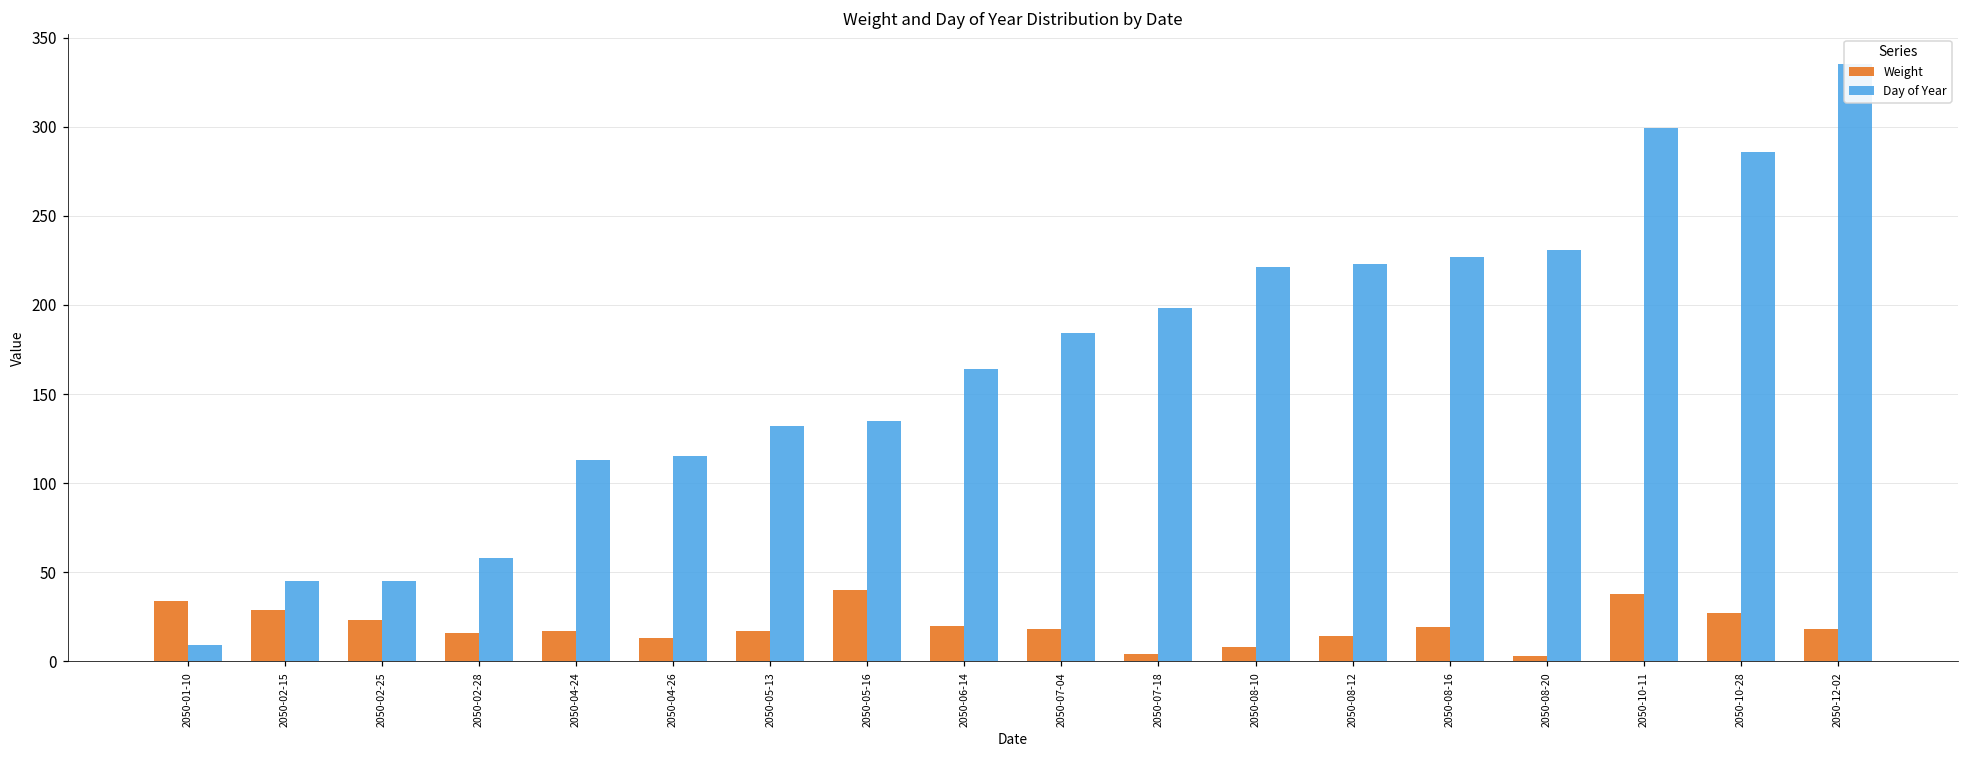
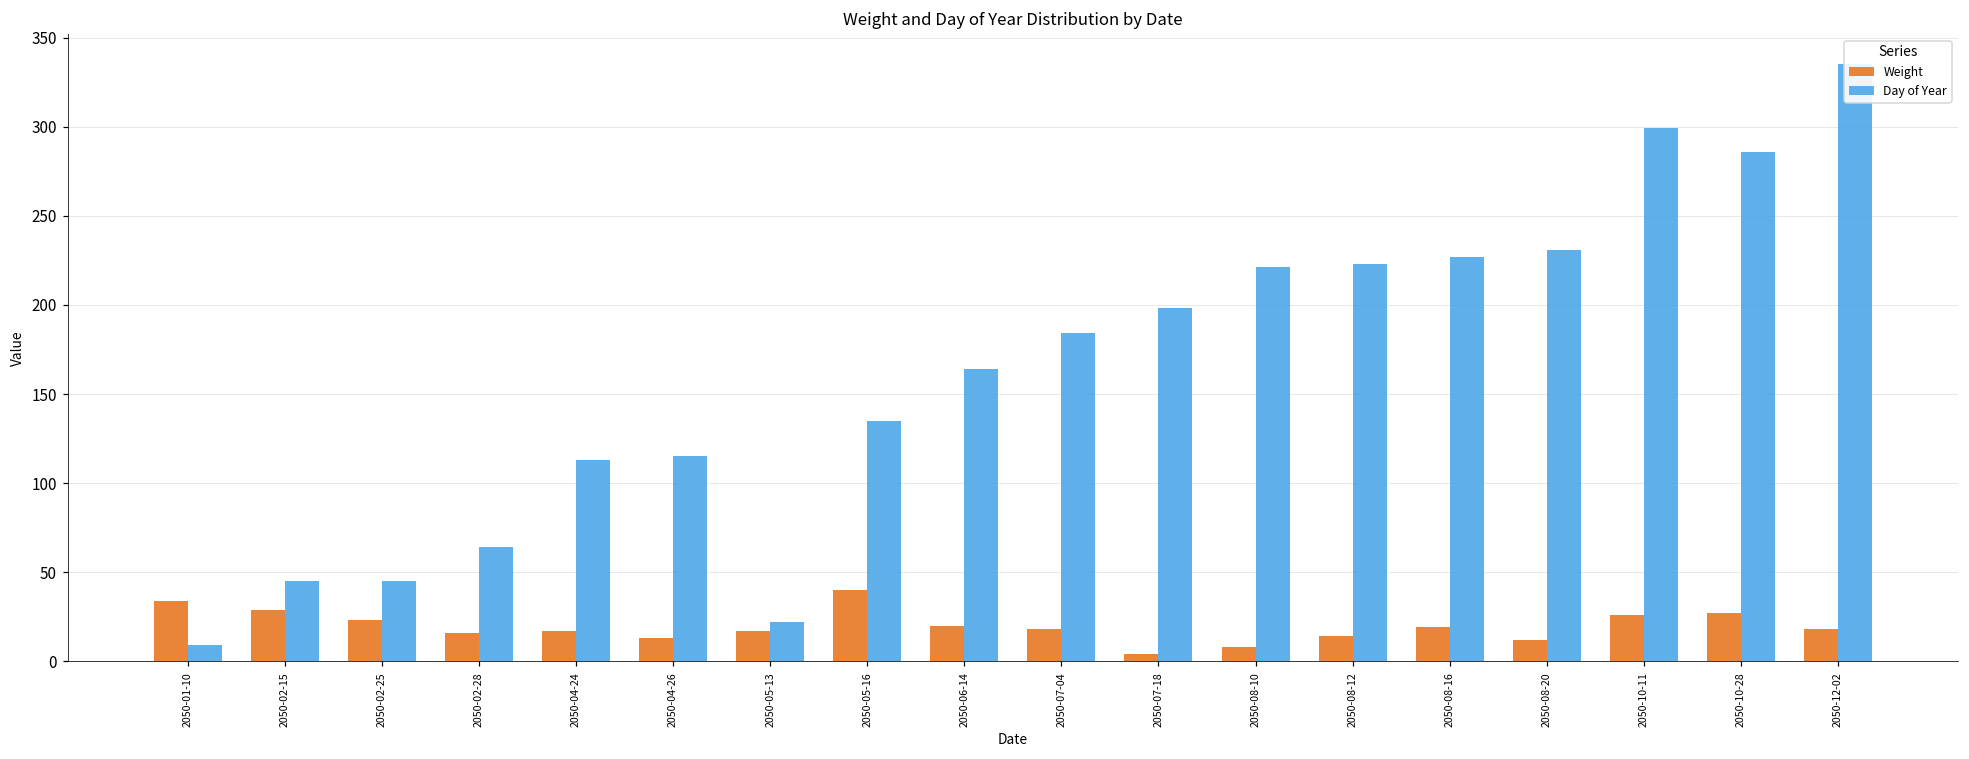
Day of Year, 2050-02-28: 58 -> 64
Day of Year, 2050-05-13: 132 -> 22
Weight, 2050-08-20: 3 -> 12
Weight, 2050-10-11: 38 -> 26
